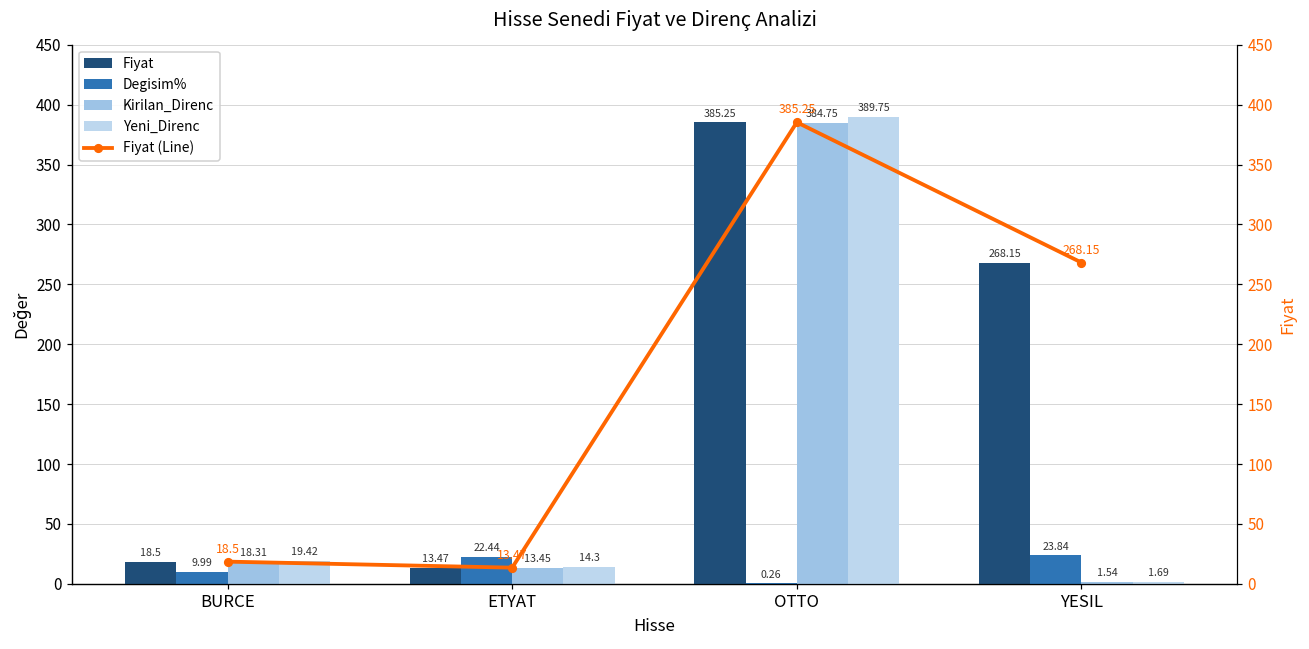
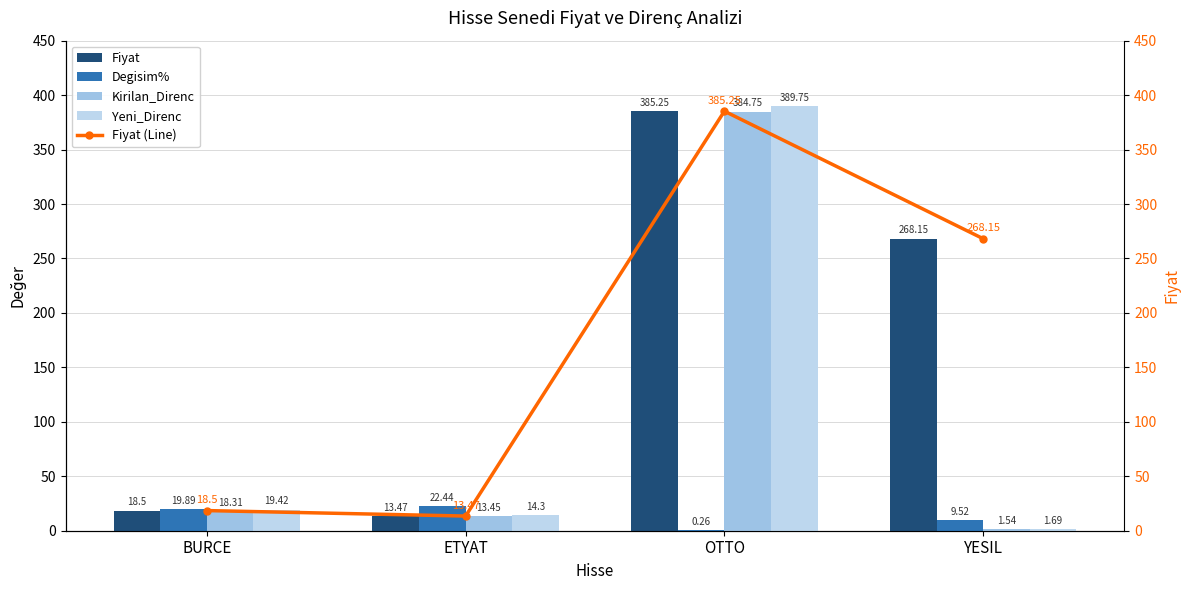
Degisim%, BURCE: 9.99 -> 19.89
Degisim%, YESIL: 23.84 -> 9.52
